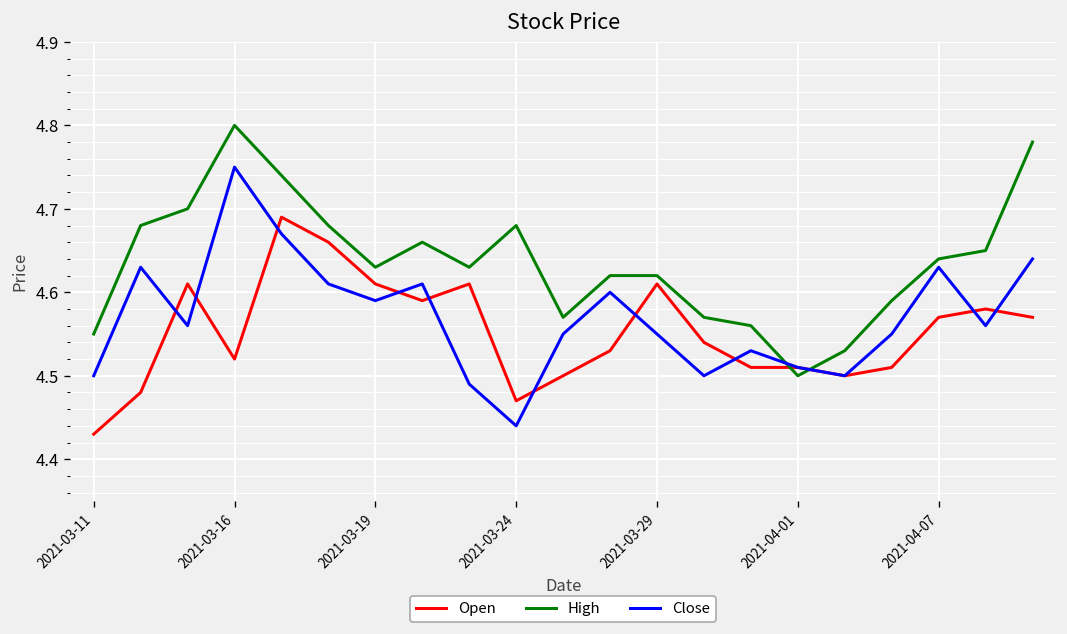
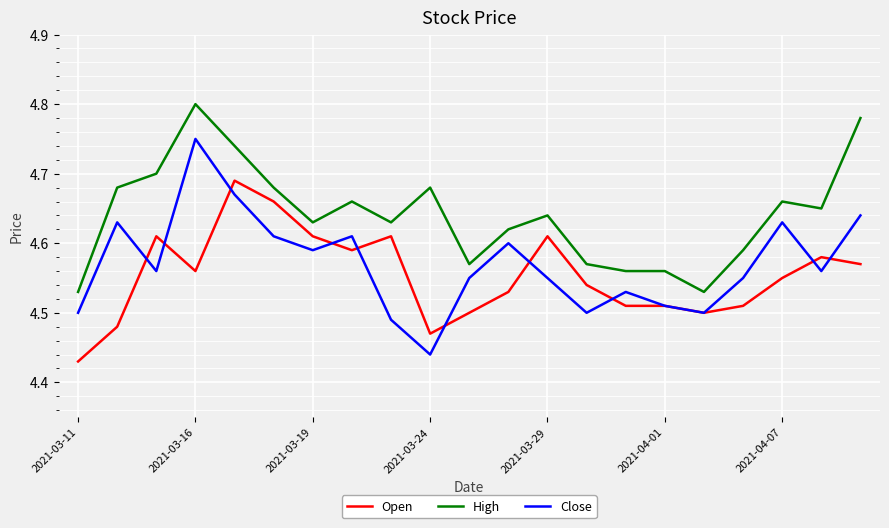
High, 2021-03-11: 4.55 -> 4.53
Open, 2021-03-16: 4.52 -> 4.56
High, 2021-03-29: 4.62 -> 4.64
High, 2021-04-01: 4.50 -> 4.56
Open, 2021-04-07: 4.57 -> 4.55
High, 2021-04-07: 4.64 -> 4.66
